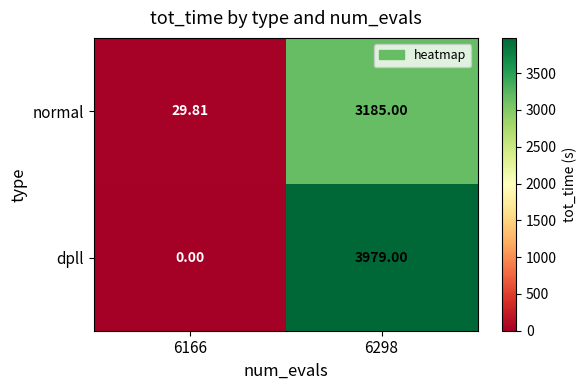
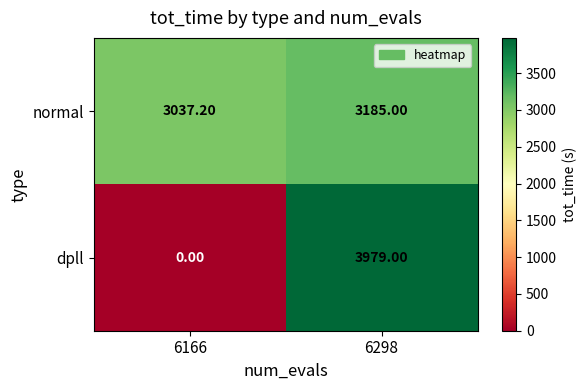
normal, 6166: 29.81 -> 3037.20
